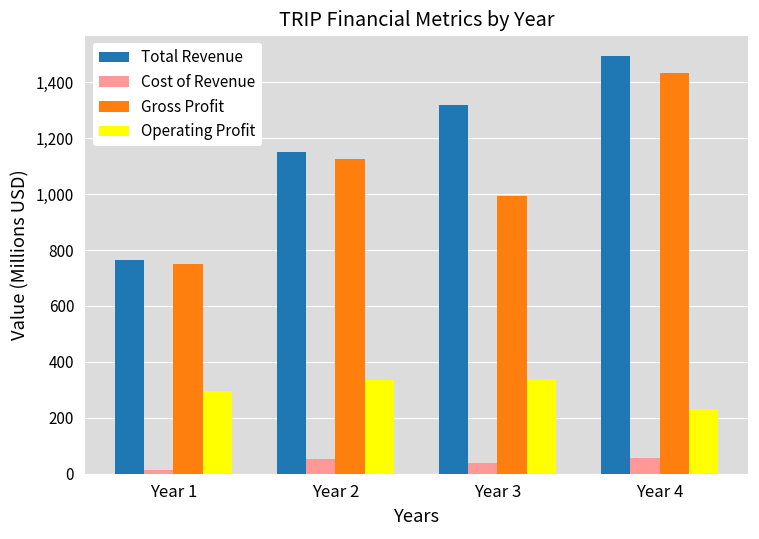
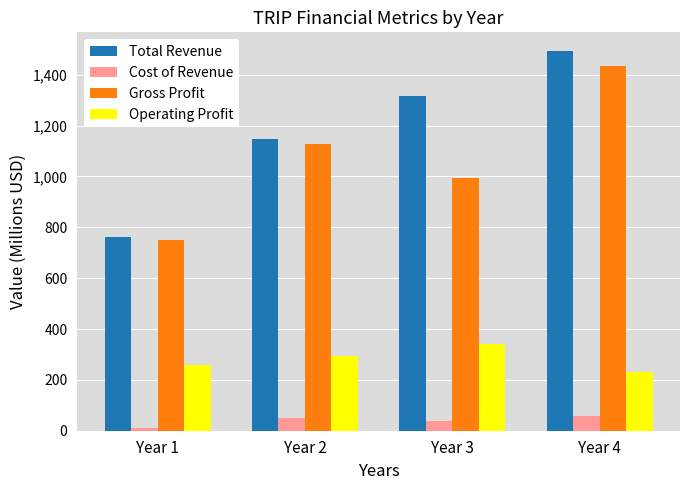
Operating Profit, Year 1: 300 -> 260
Operating Profit, Year 2: 340 -> 290
